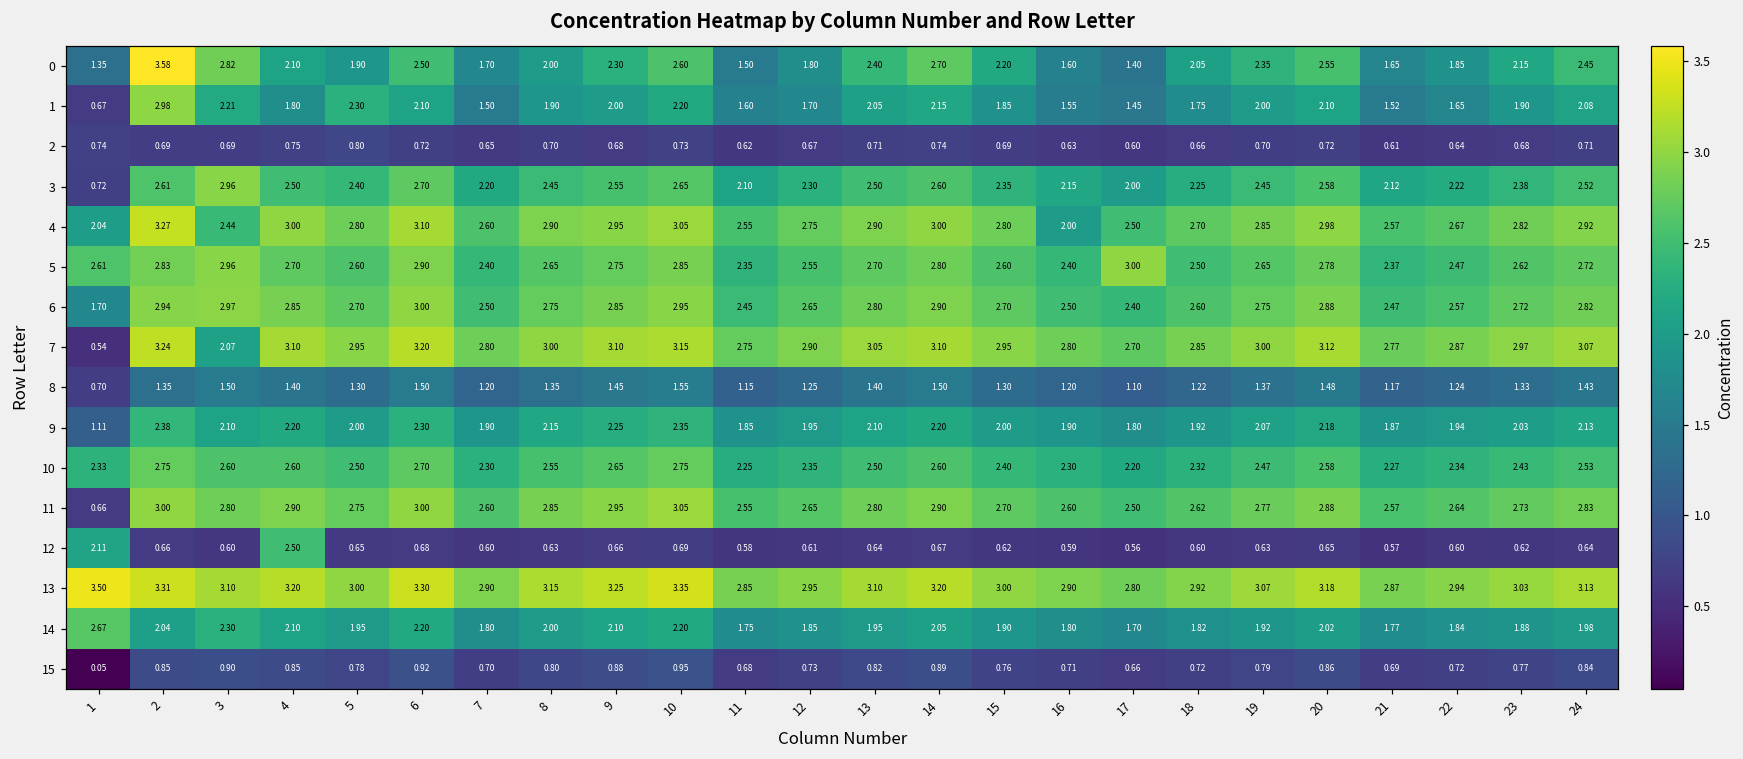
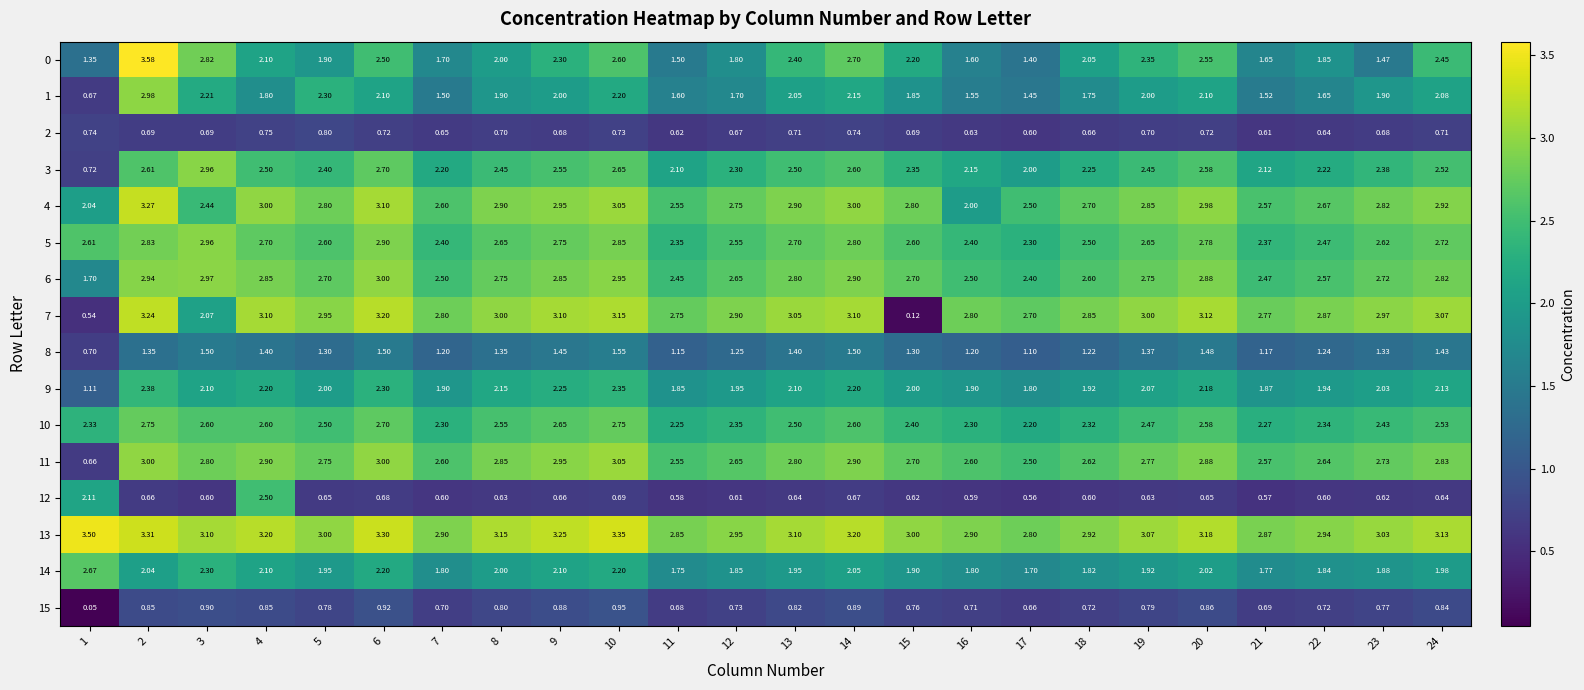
0, 23: 2.15 -> 1.47
5, 17: 3.00 -> 2.30
7, 15: 2.95 -> 0.12
